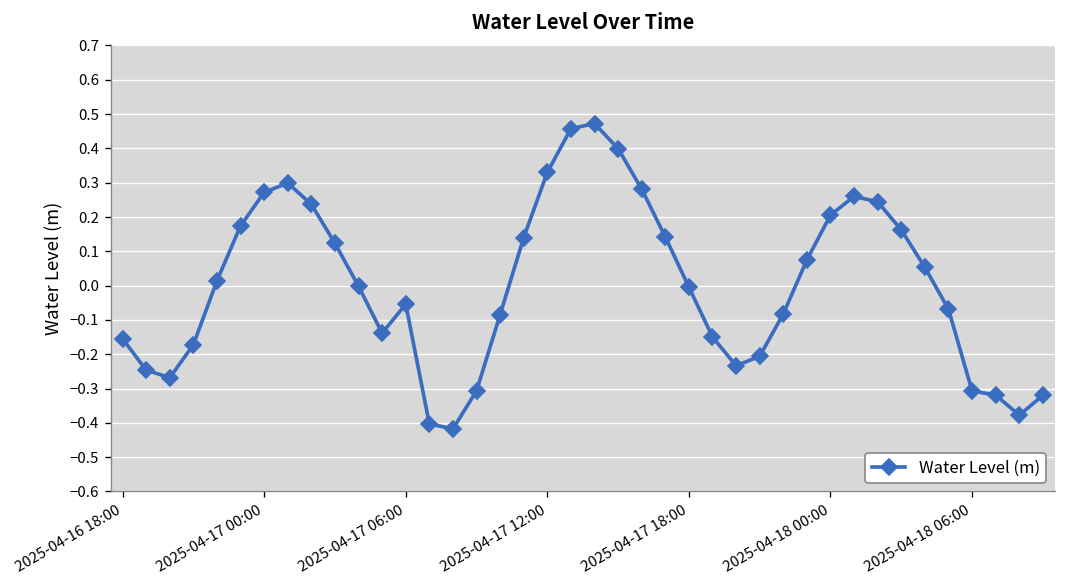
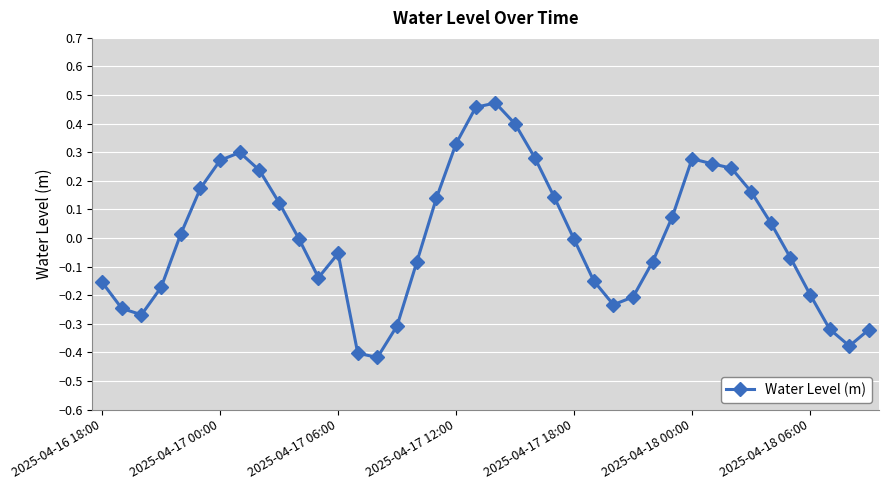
2025-04-18 00:00: 0.21 -> 0.28
2025-04-18 06:00: -0.31 -> -0.20
